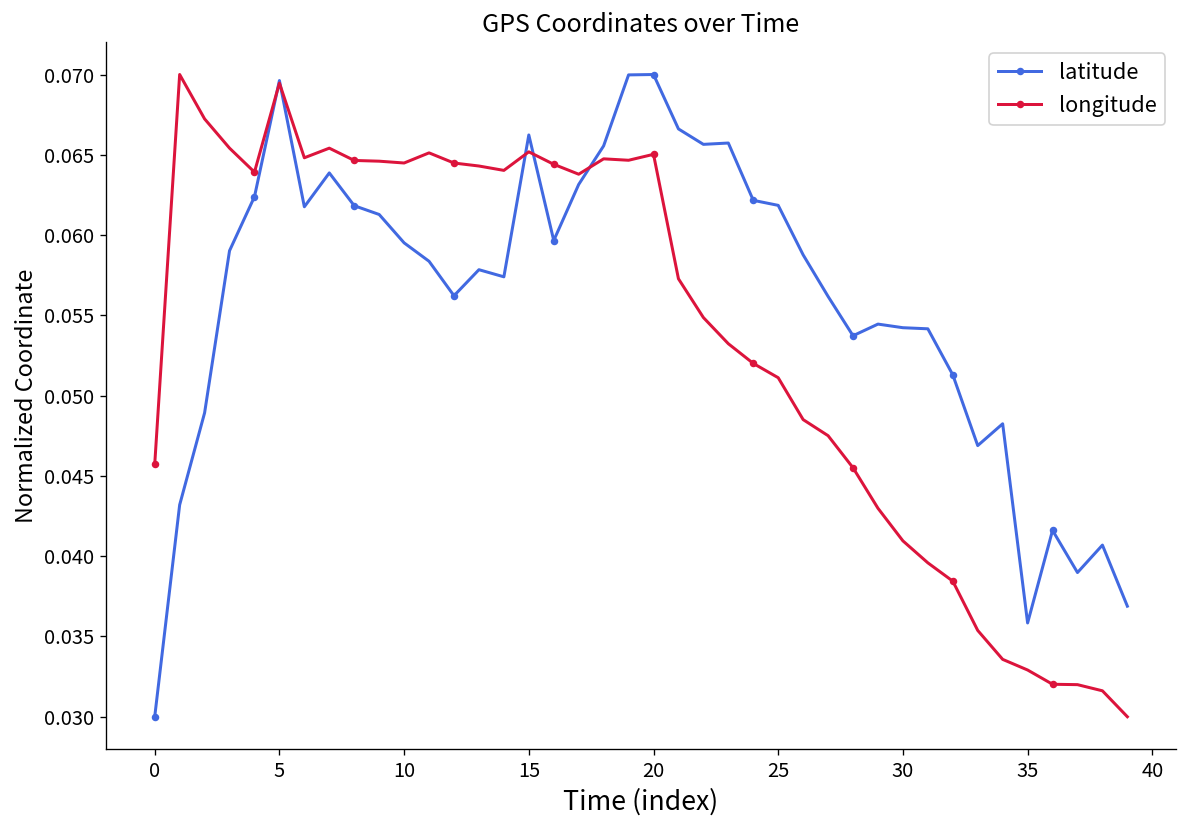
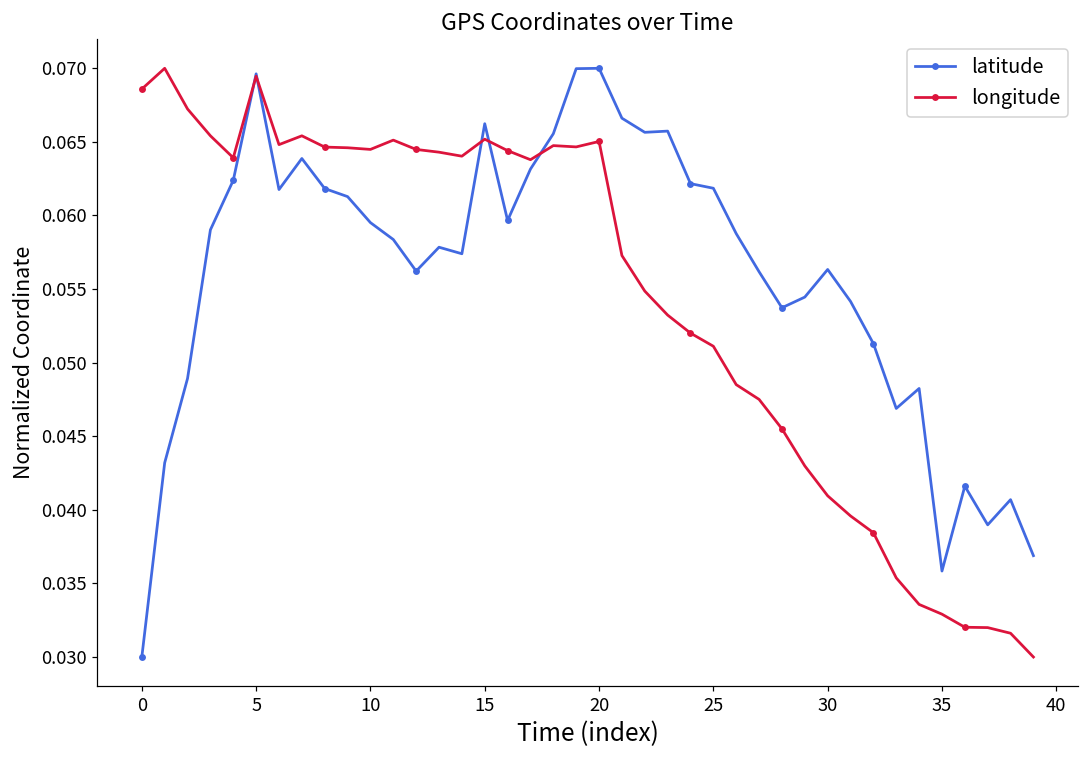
longitude, 0: 0.0457 -> 0.0686
latitude, 30: 0.0542 -> 0.0563
